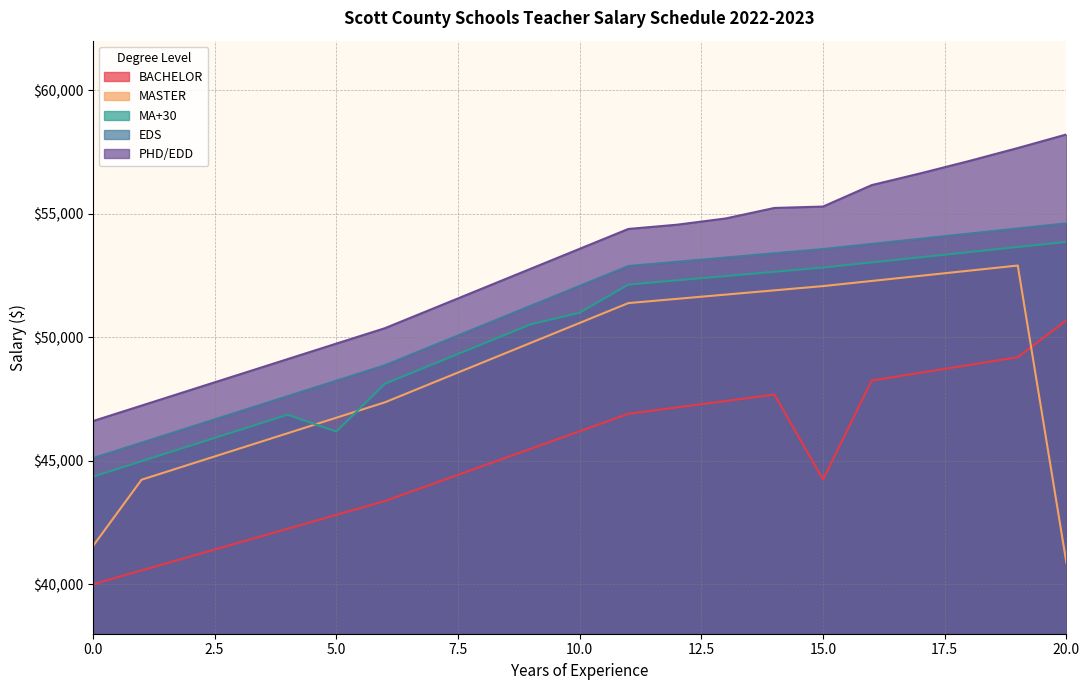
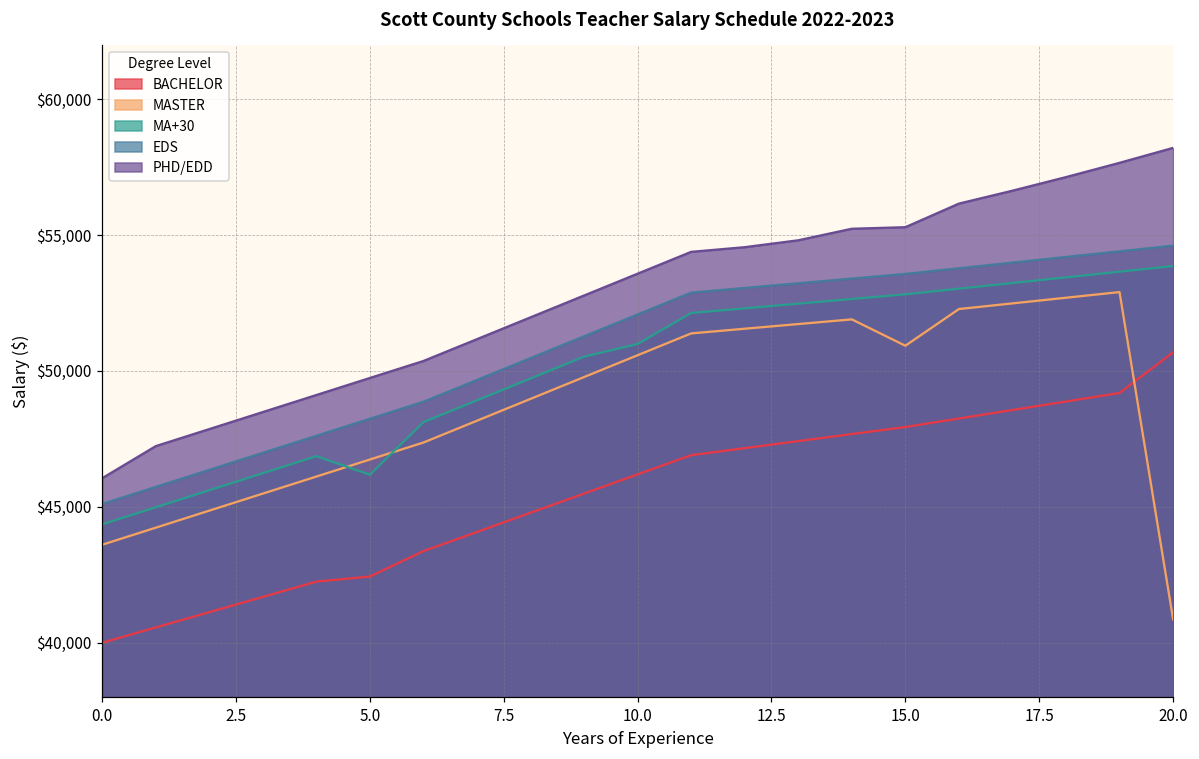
MASTER, 0.0: $41,500 -> $43,600
PHD/EDD, 0.0: $46,600 -> $46,100
BACHELOR, 5.0: $42,800 -> $42,400
BACHELOR, 15.0: $44,200 -> $47,900
MASTER, 15.0: $52,100 -> $50,900
